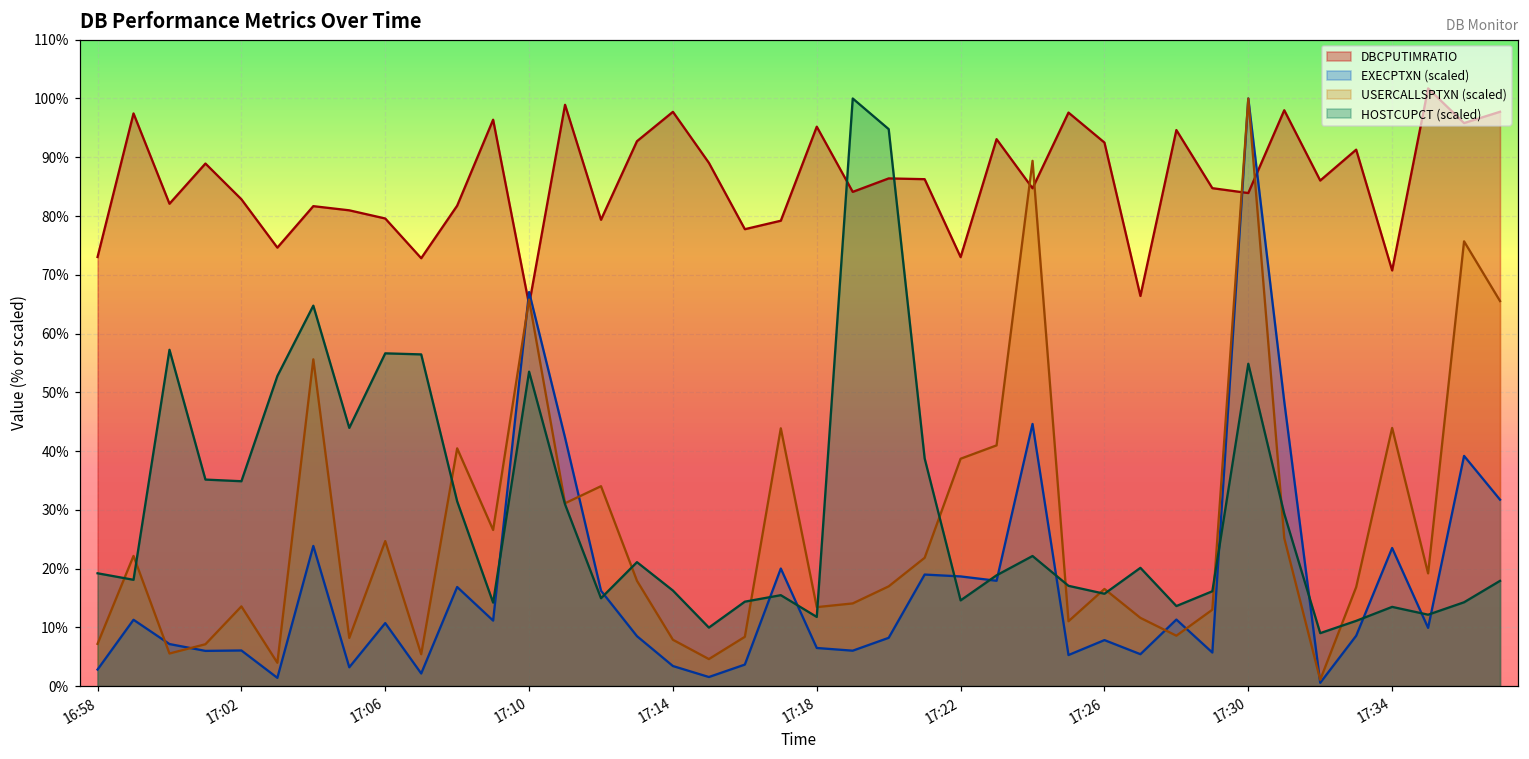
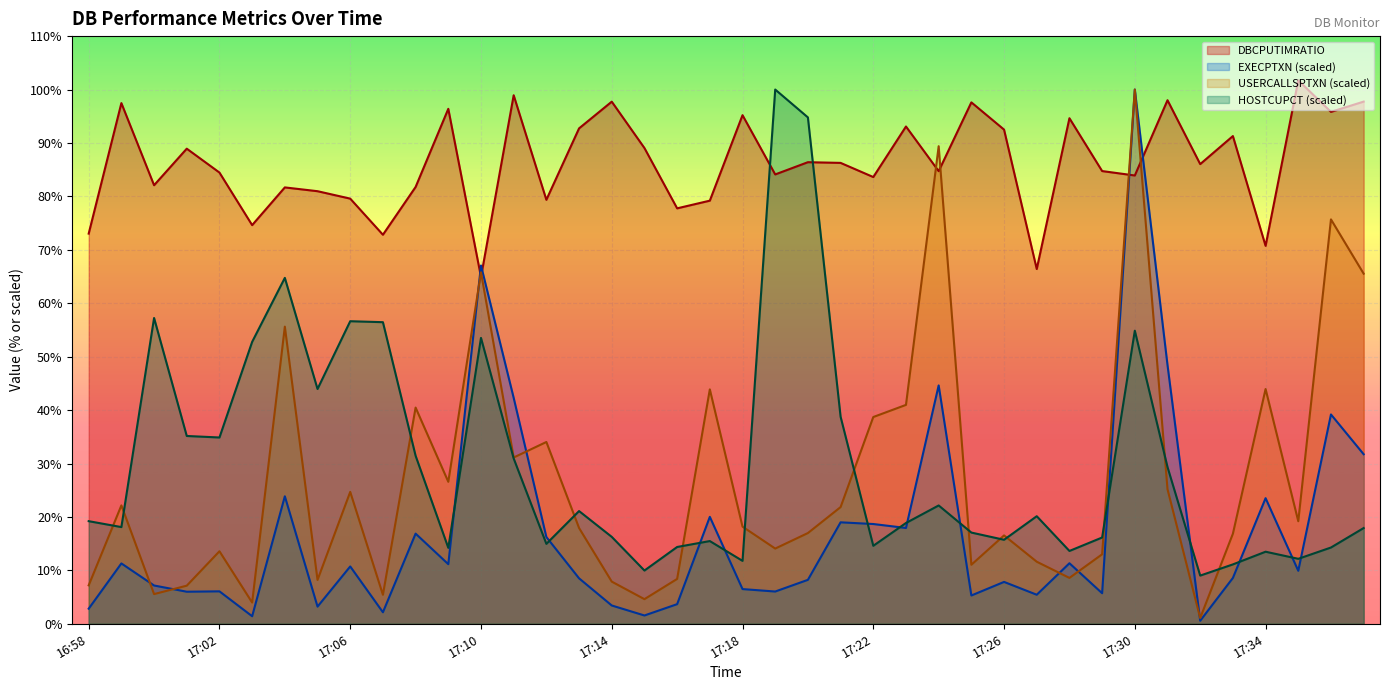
DBCPUTIMRATIO, 17:02: 83% -> 84%
USERCALLSPTXN (scaled), 17:18: 13% -> 18%
DBCPUTIMRATIO, 17:22: 73% -> 84%
